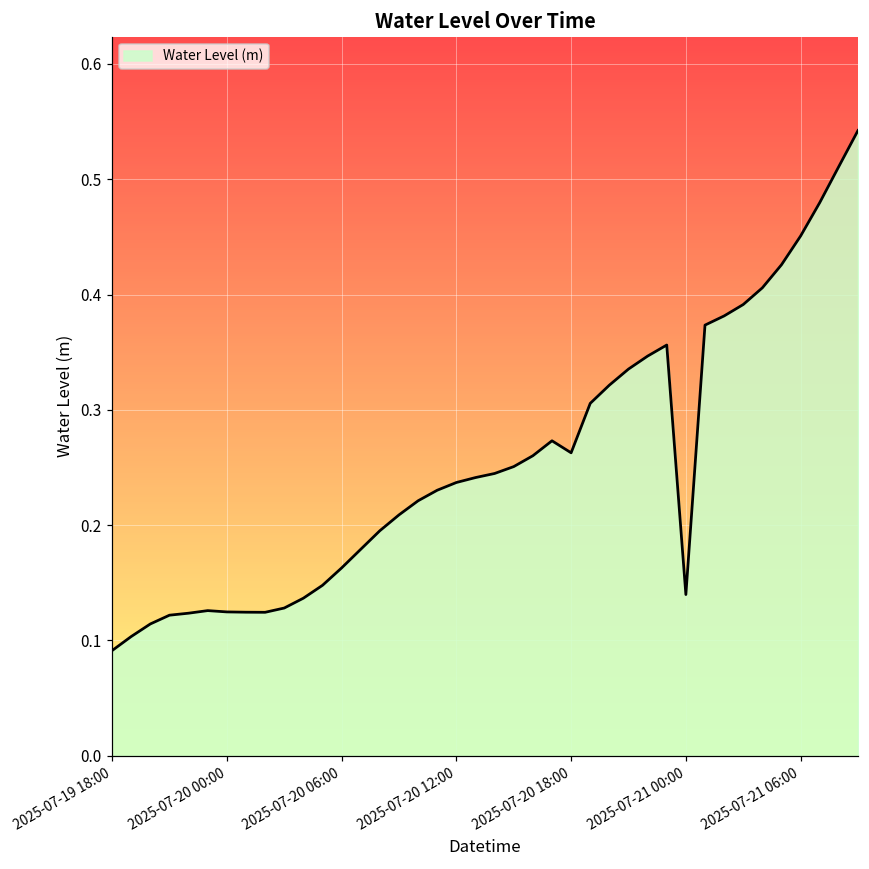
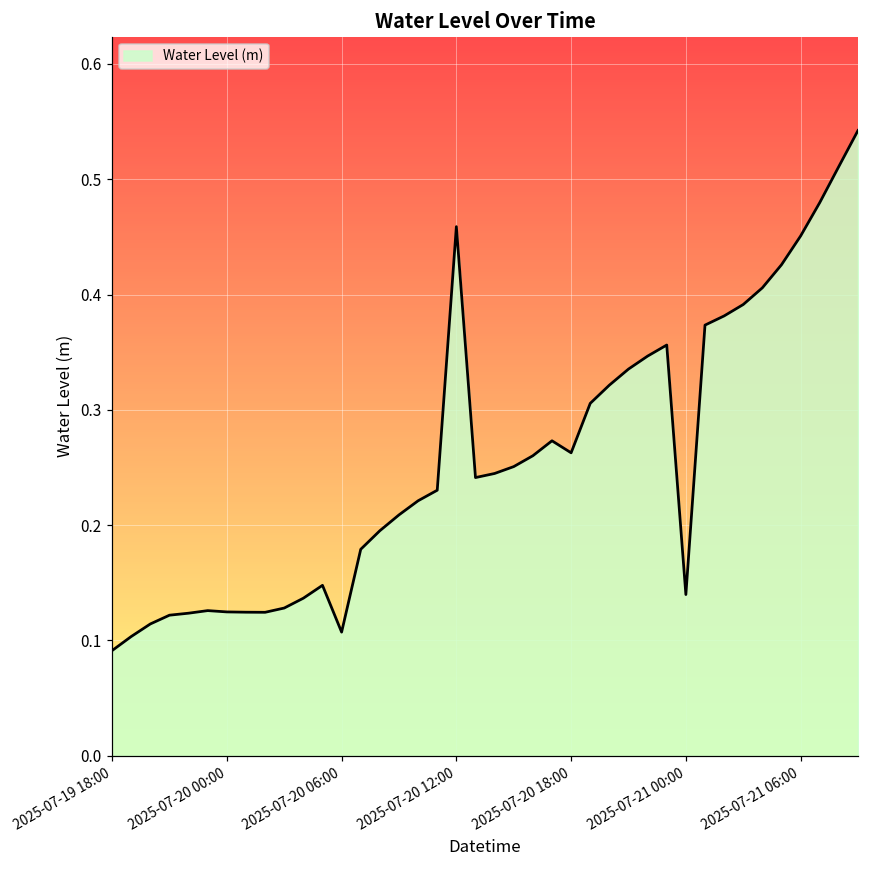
2025-07-20 06:00: 0.163 -> 0.107
2025-07-20 12:00: 0.237 -> 0.459
